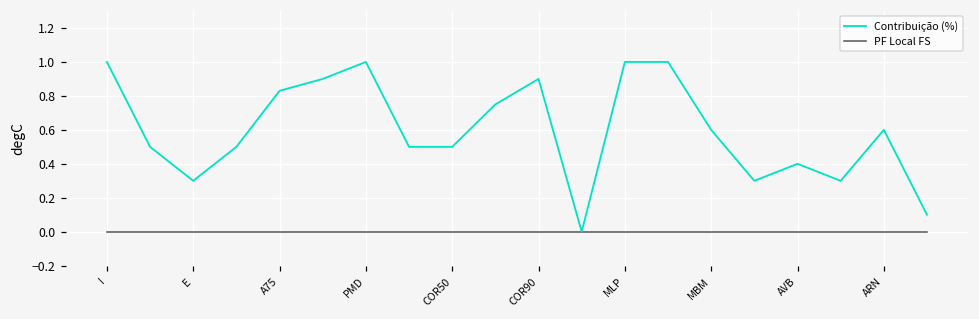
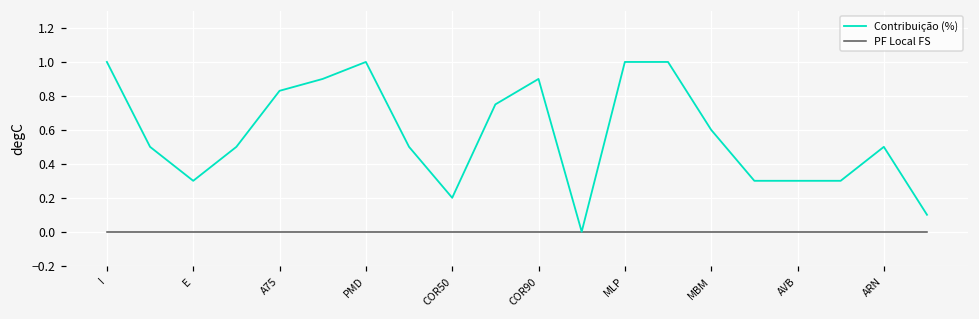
Contribuição (%), COR50: 0.5 -> 0.2
Contribuição (%), AVB: 0.4 -> 0.3
Contribuição (%), ARN: 0.6 -> 0.5
